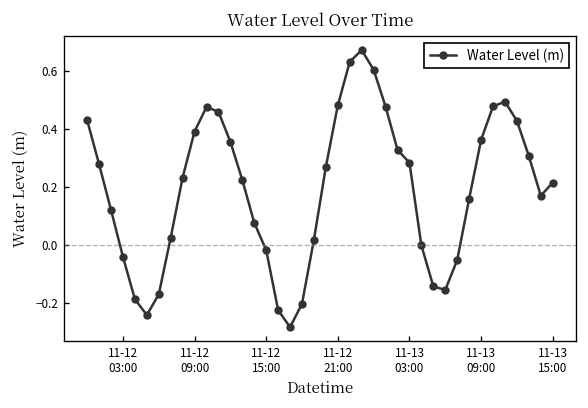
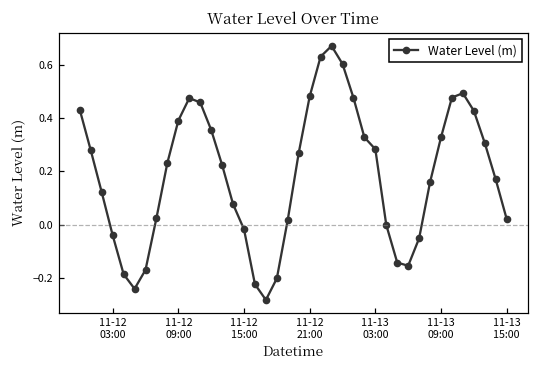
11-13 09:00: 0.36 -> 0.33
11-13 15:00: 0.21 -> 0.02
